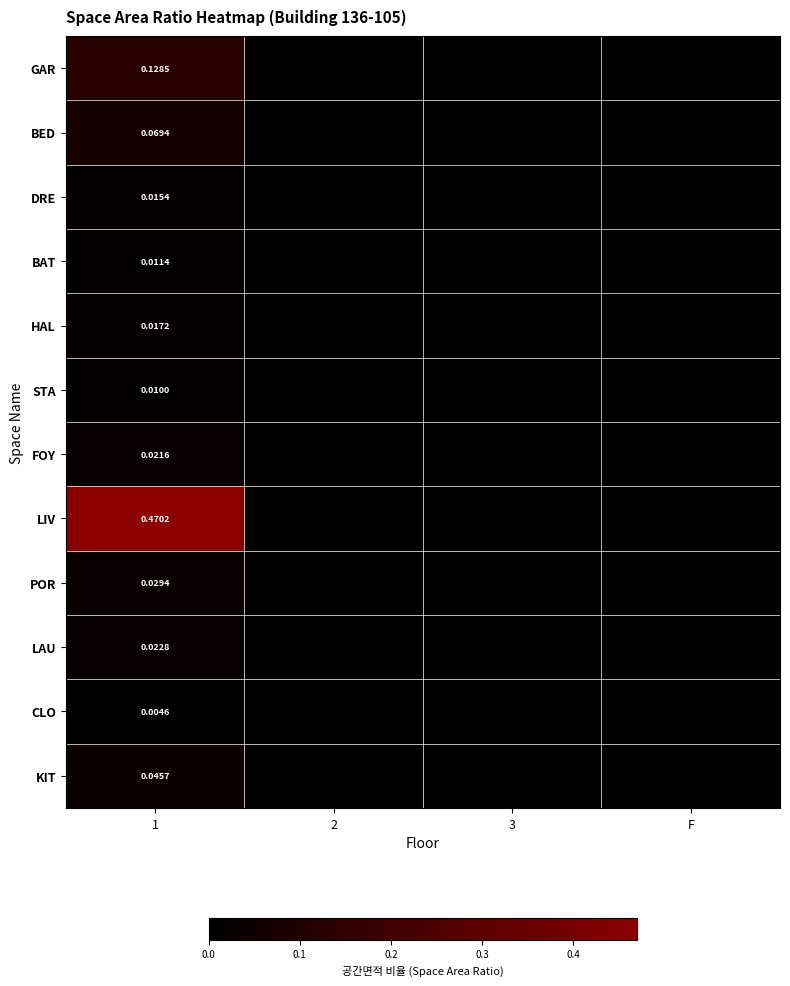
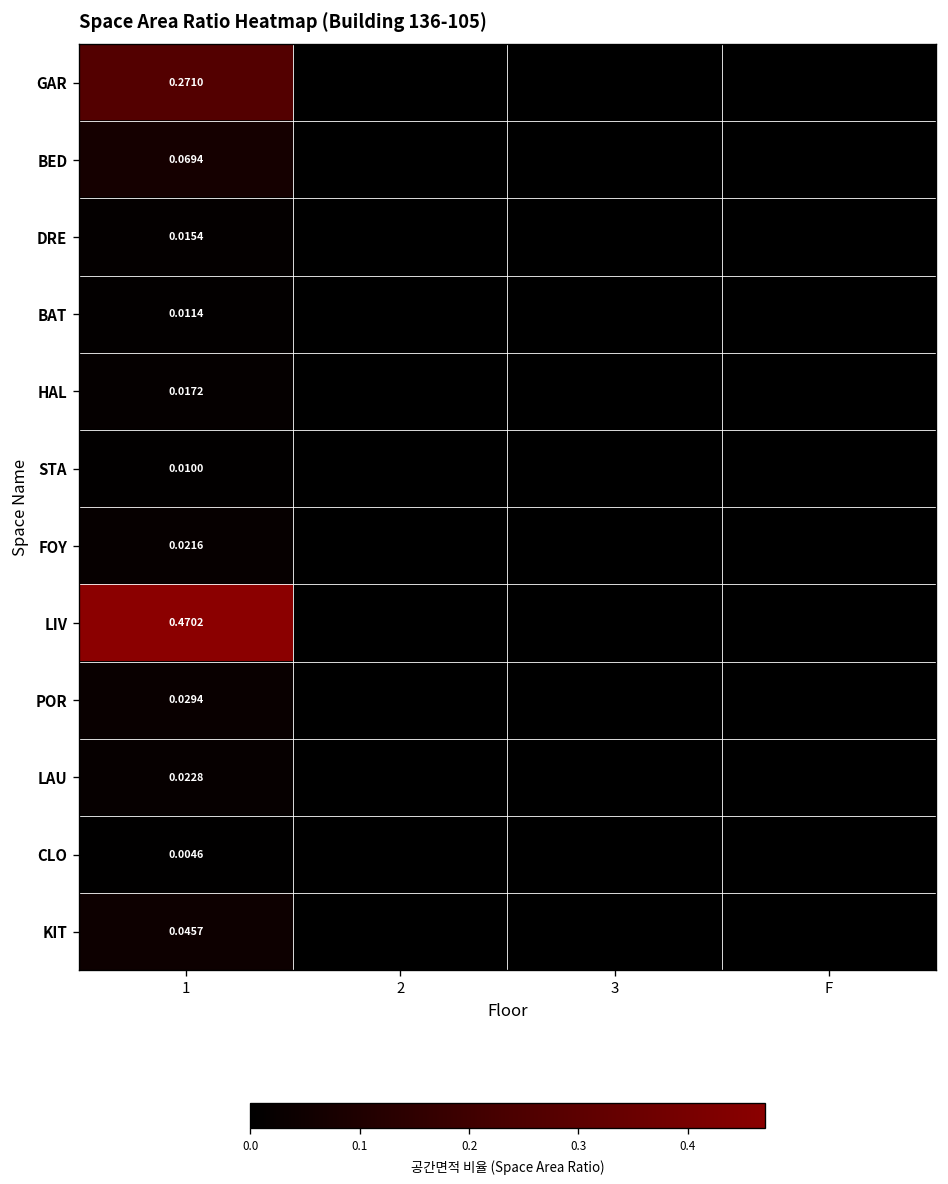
GAR, 1: 0.1285 -> 0.2710
